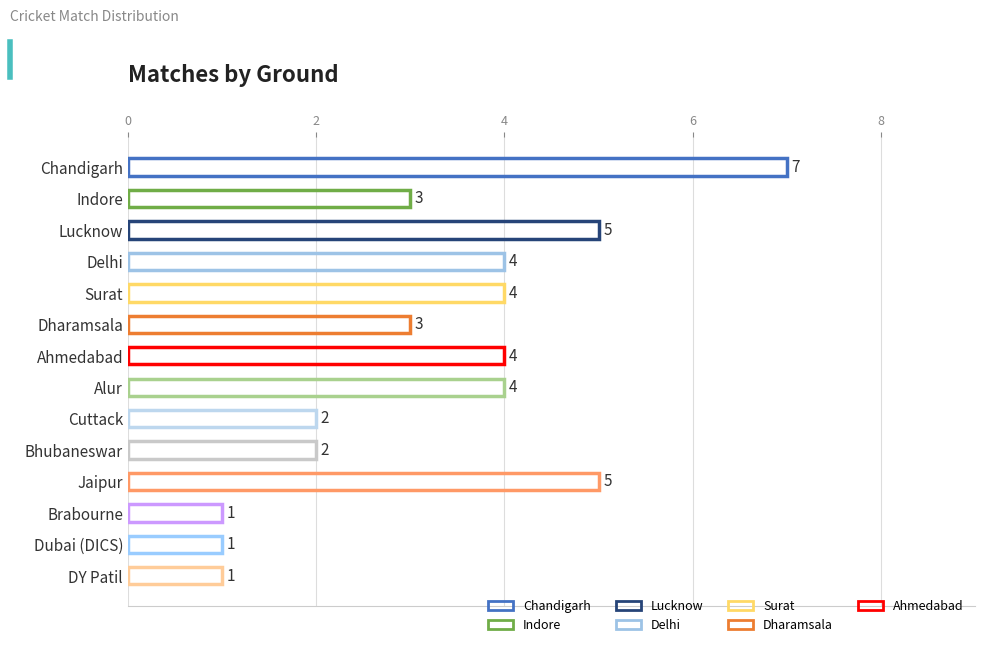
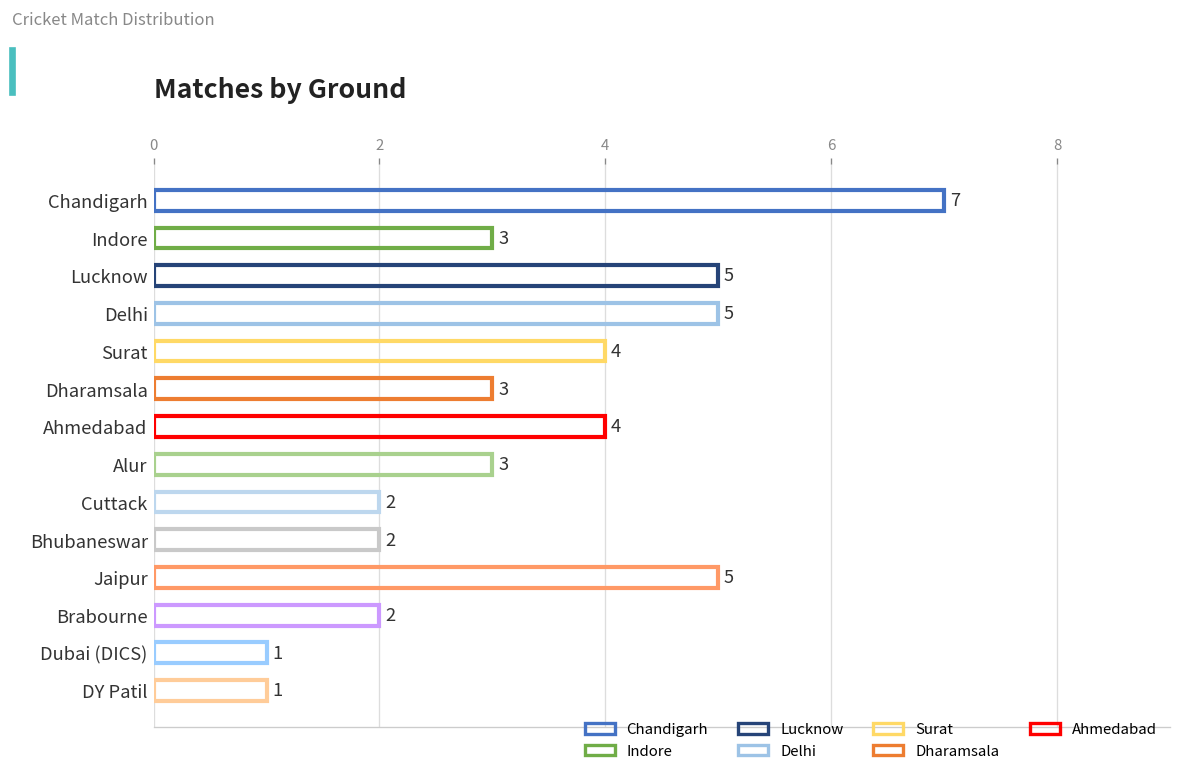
Delhi: 4 -> 5
Alur: 4 -> 3
Brabourne: 1 -> 2
